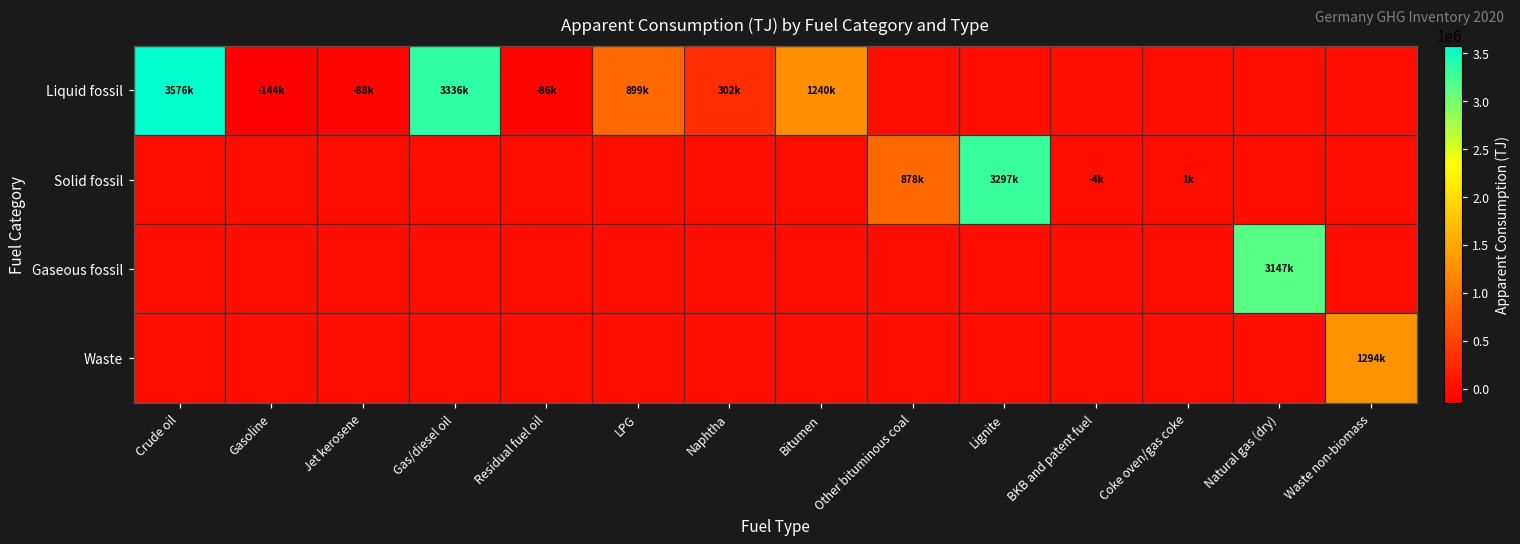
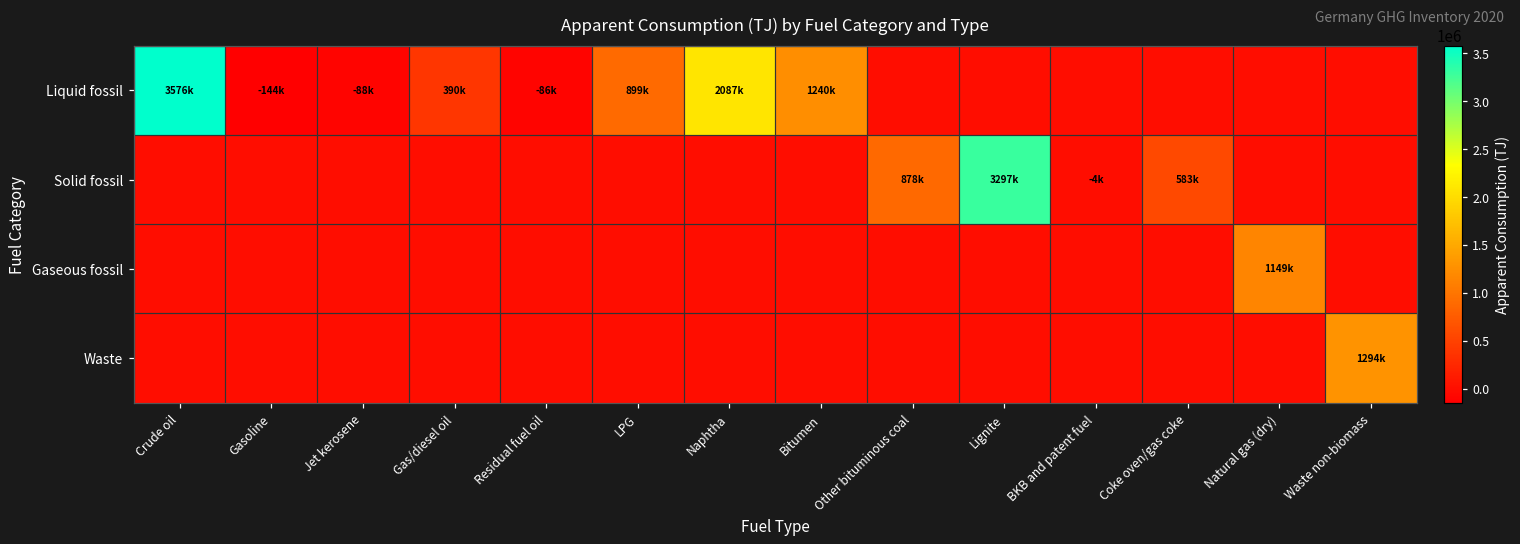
Liquid fossil, Gas/diesel oil: 3336k -> 390k
Liquid fossil, Naphtha: 302k -> 2087k
Solid fossil, Coke oven/gas coke: 1k -> 583k
Gaseous fossil, Natural gas (dry): 3147k -> 1149k
